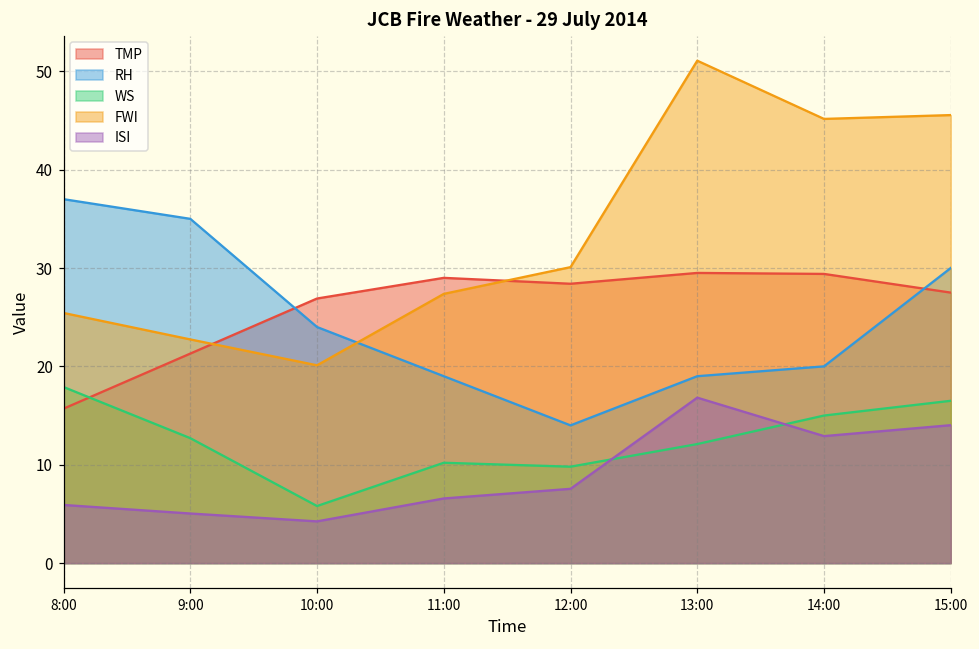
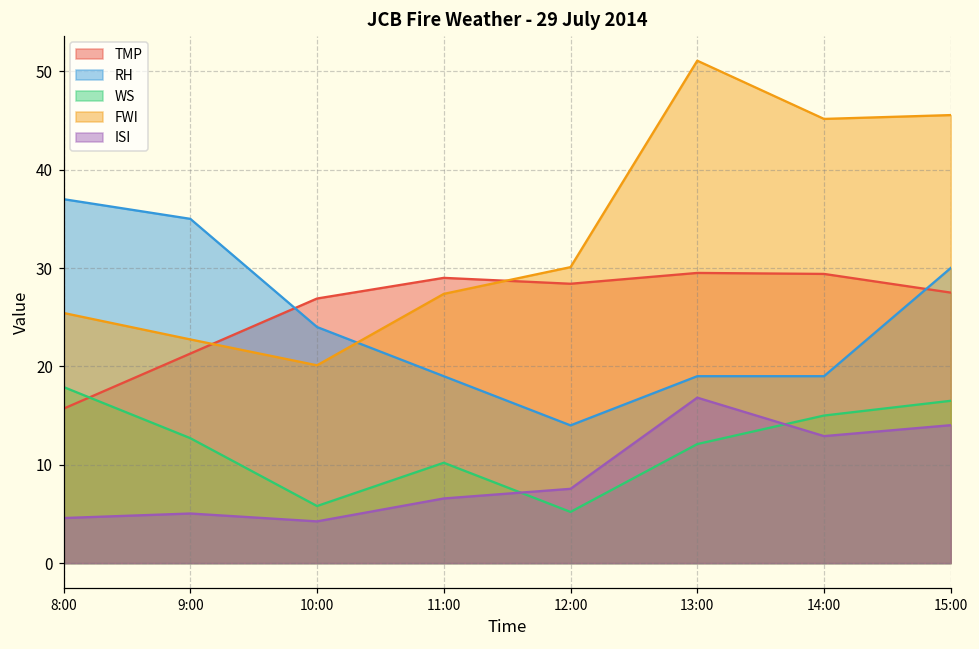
ISI, 8:00: 6 -> 5
WS, 12:00: 10 -> 5
RH, 14:00: 20 -> 19
